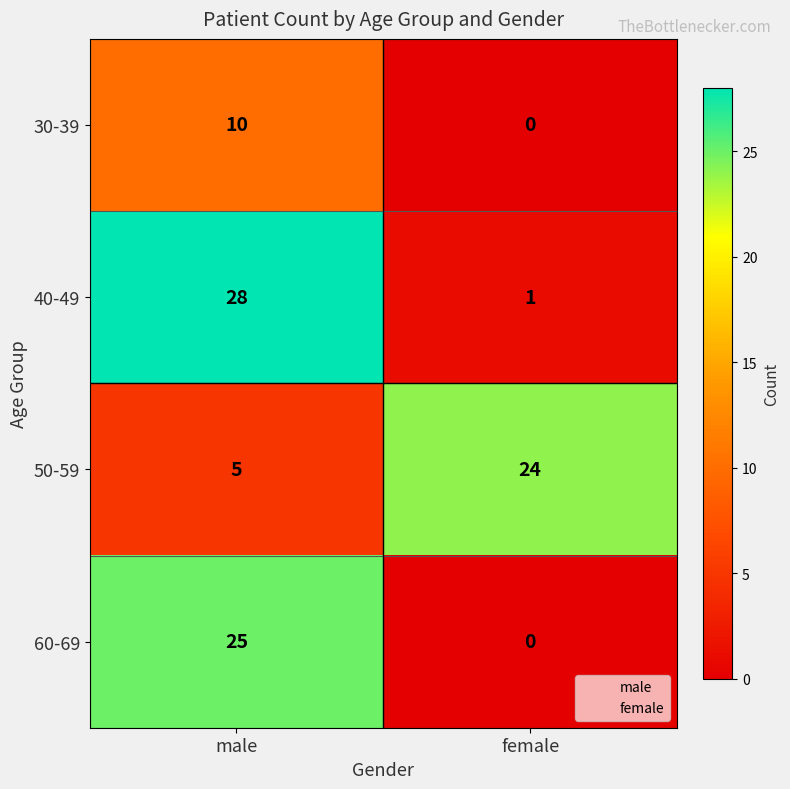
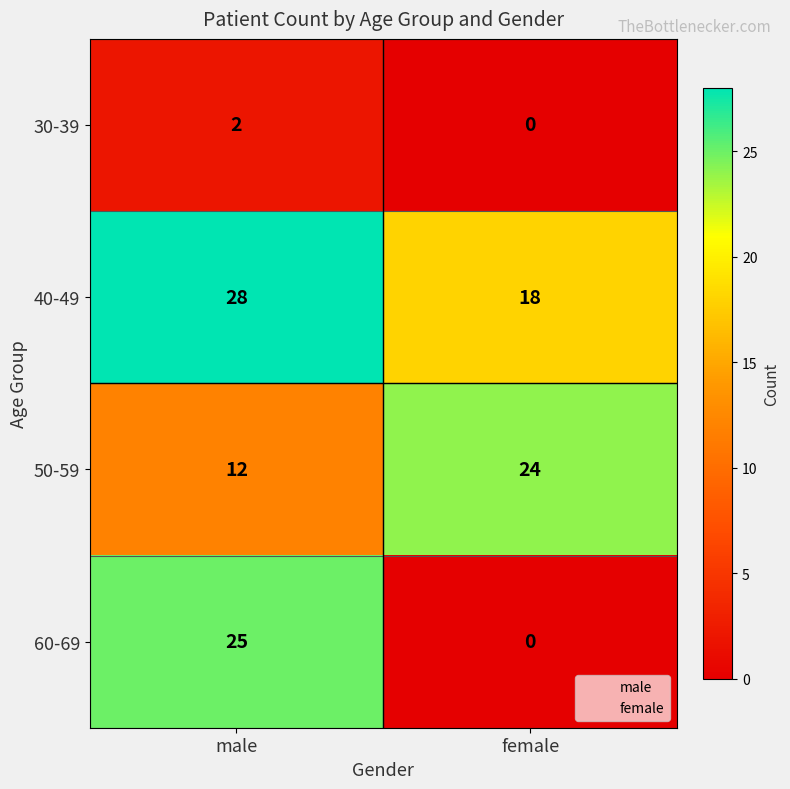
30-39, male: 10 -> 2
40-49, female: 1 -> 18
50-59, male: 5 -> 12
